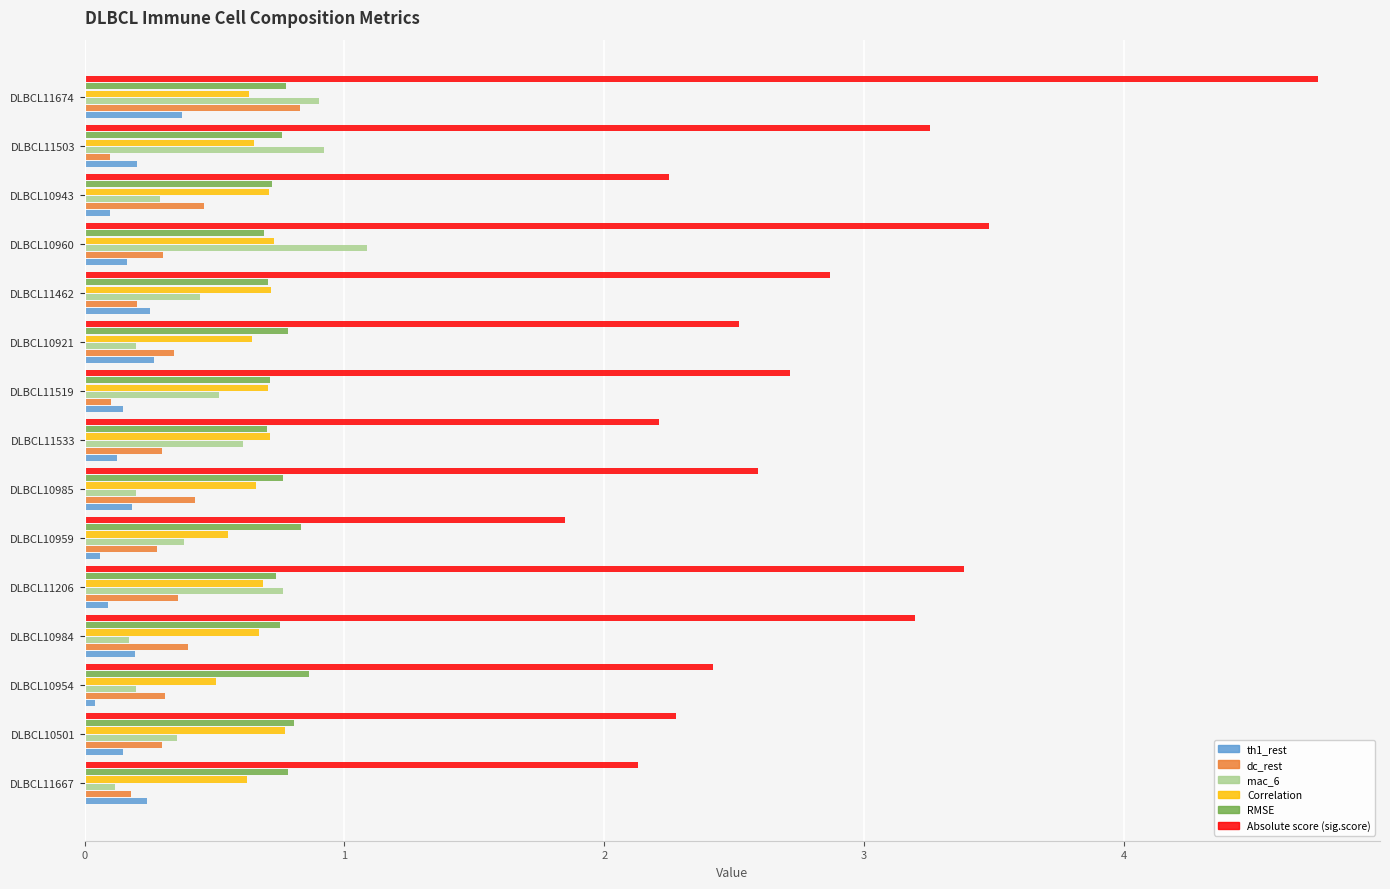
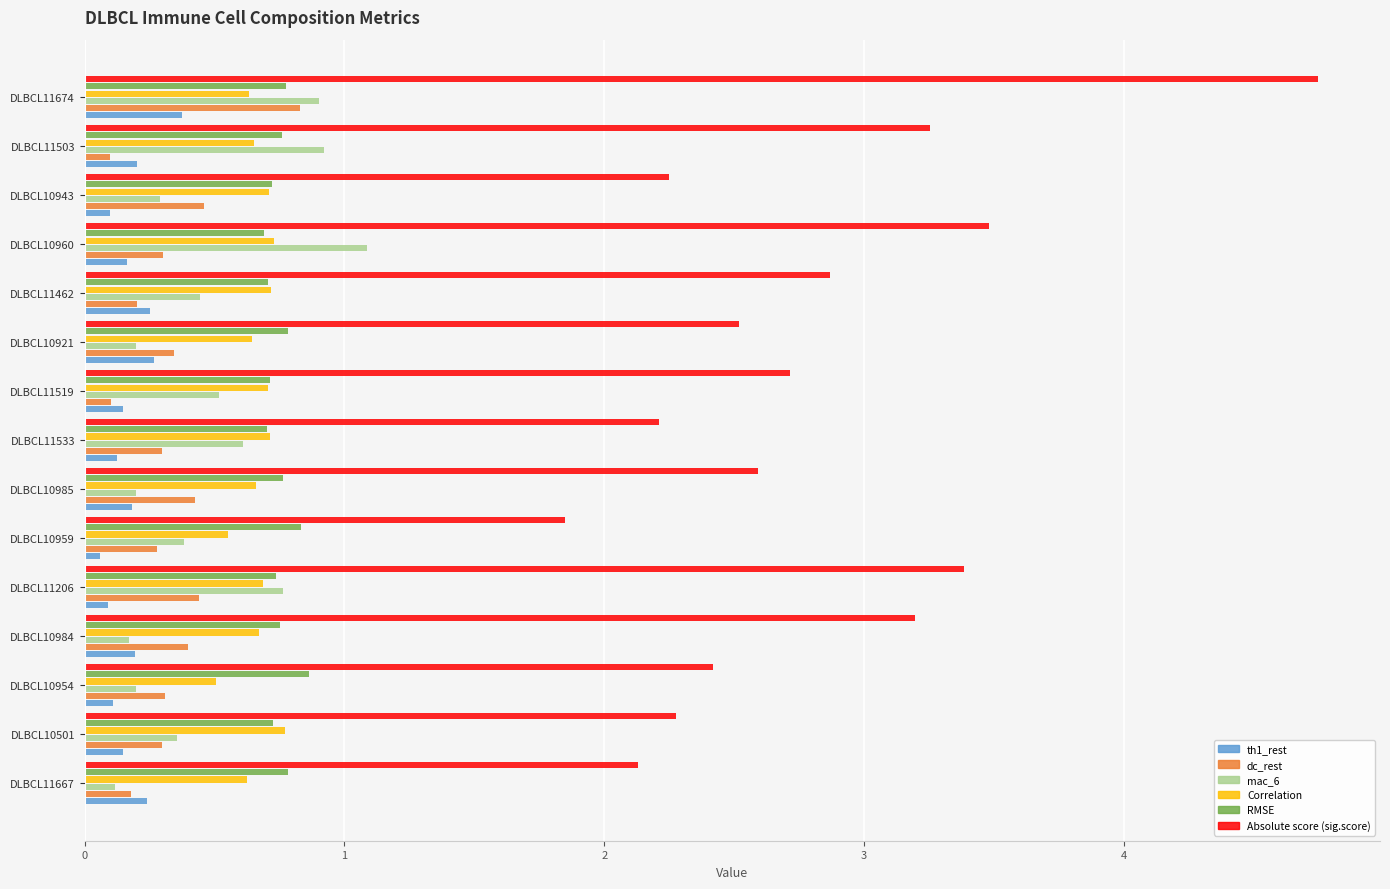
dc_rest, DLBCL11206: 0.36 -> 0.44
th1_rest, DLBCL10954: 0.04 -> 0.11
RMSE, DLBCL10501: 0.81 -> 0.72
